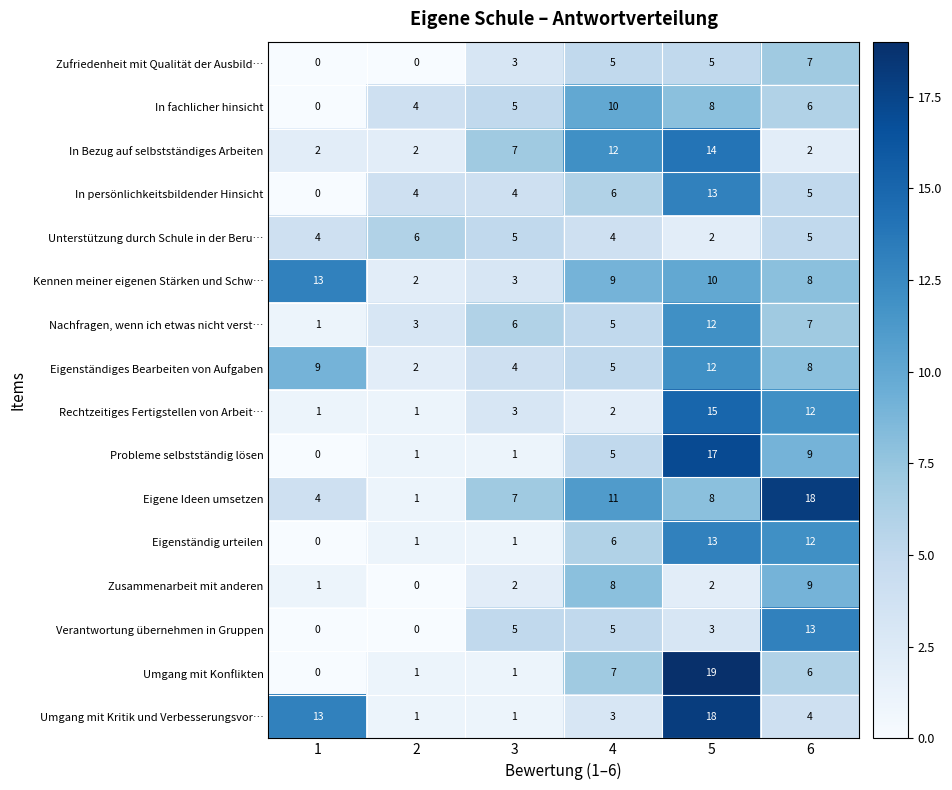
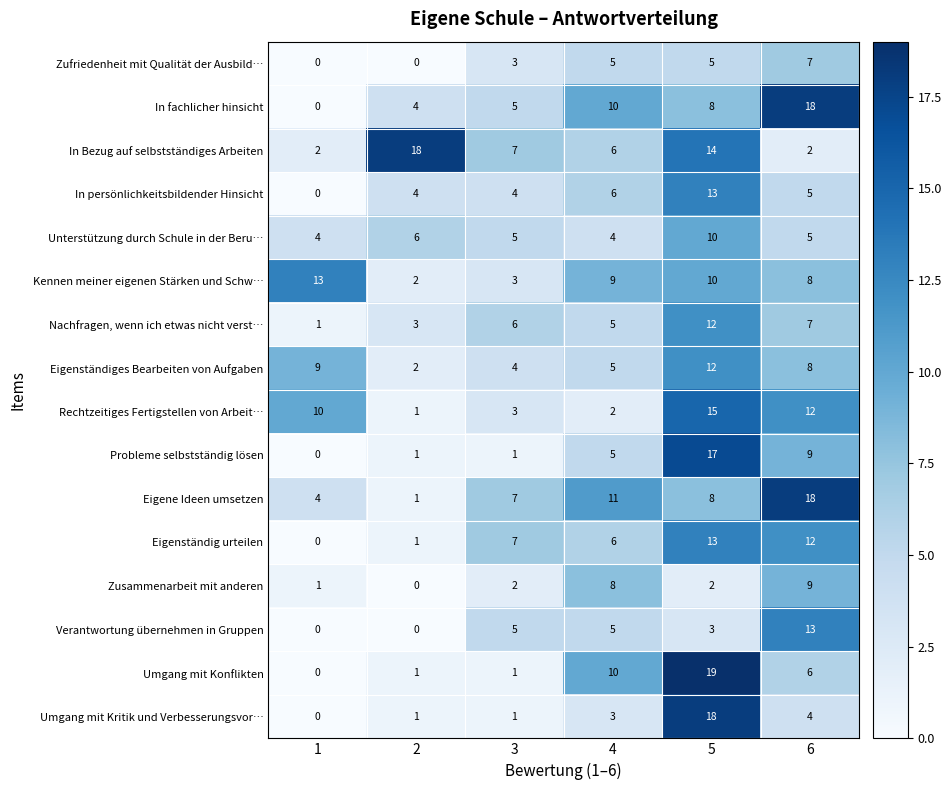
In fachlicher hinsicht, 6: 6 -> 18
In Bezug auf selbstständiges Arbeiten, 2: 2 -> 18
In Bezug auf selbstständiges Arbeiten, 4: 12 -> 6
Unterstützung durch Schule in der Beru…, 5: 2 -> 10
Rechtzeitiges Fertigstellen von Arbeit…, 1: 1 -> 10
Eigenständig urteilen, 3: 1 -> 7
Umgang mit Konflikten, 4: 7 -> 10
Umgang mit Kritik und Verbesserungsvor…, 1: 13 -> 0
